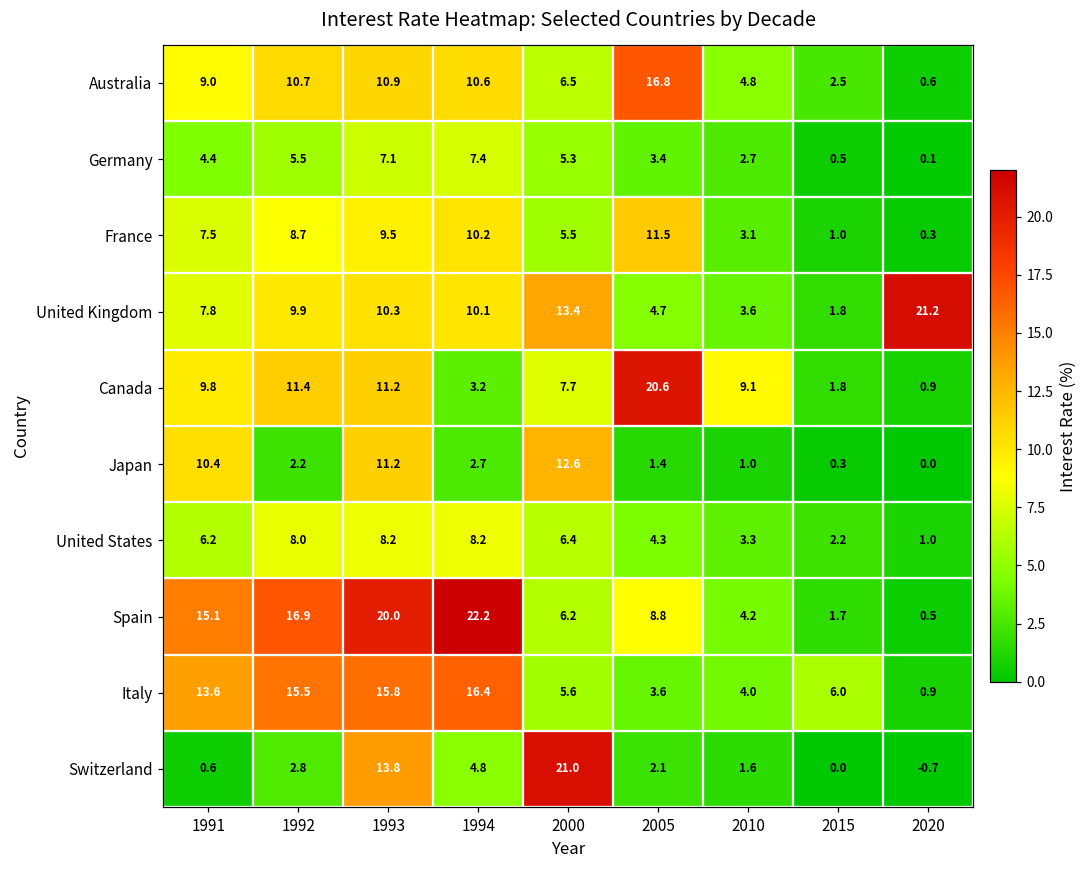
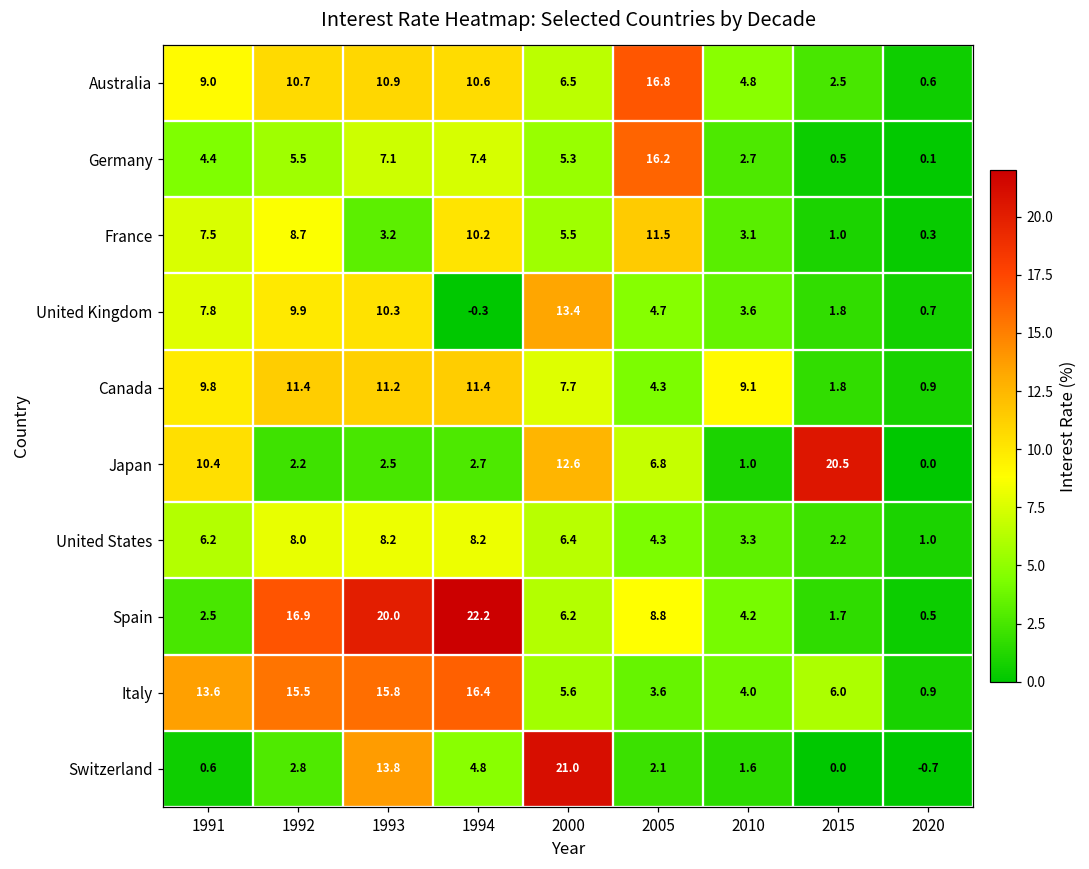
Germany, 2005: 3.4 -> 16.2
France, 1993: 9.5 -> 3.2
United Kingdom, 1994: 10.1 -> -0.3
United Kingdom, 2020: 21.2 -> 0.7
Canada, 1994: 3.2 -> 11.4
Canada, 2005: 20.6 -> 4.3
Japan, 1993: 11.2 -> 2.5
Japan, 2005: 1.4 -> 6.8
Japan, 2015: 0.3 -> 20.5
Spain, 1991: 15.1 -> 2.5
